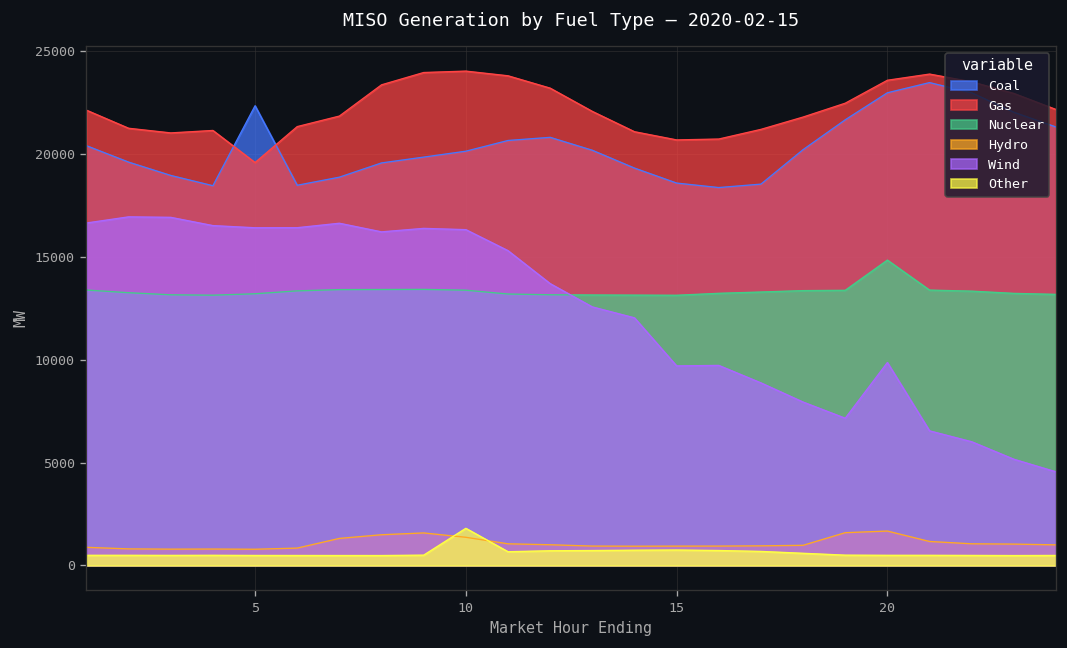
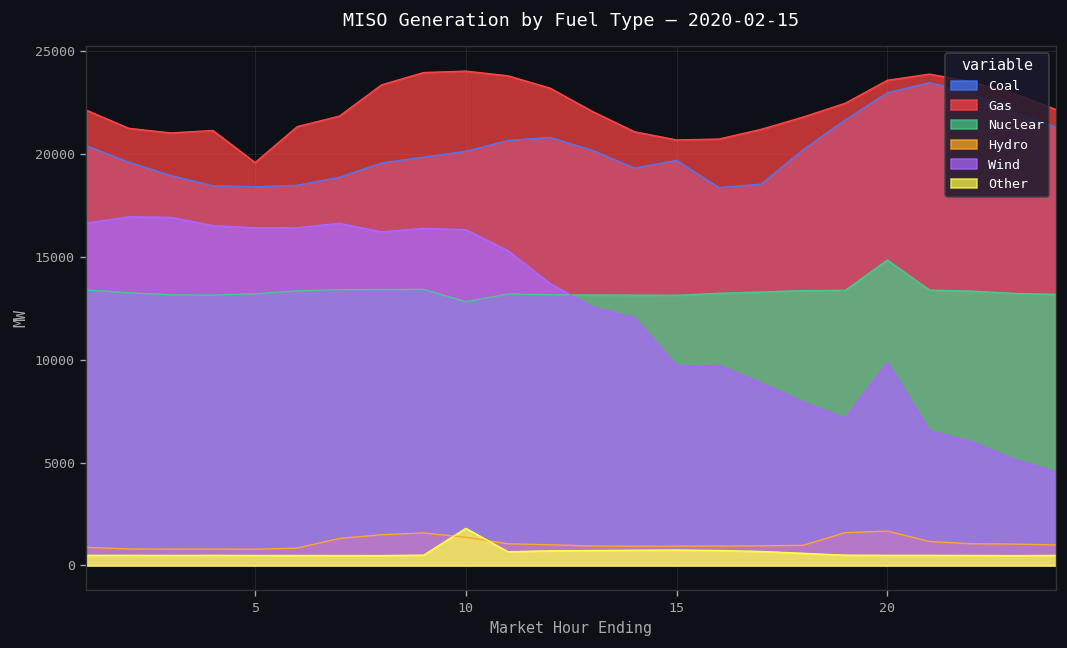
Coal, 5: 22300 -> 18400
Nuclear, 10: 13400 -> 12800
Coal, 15: 18600 -> 19700
